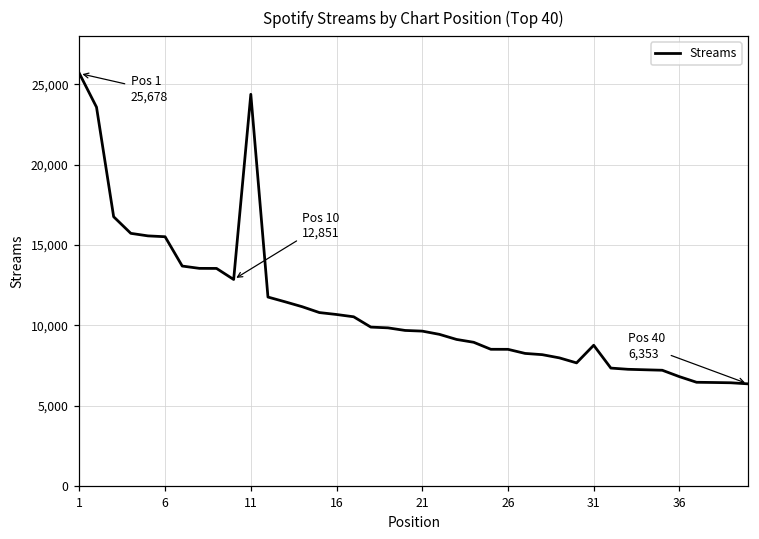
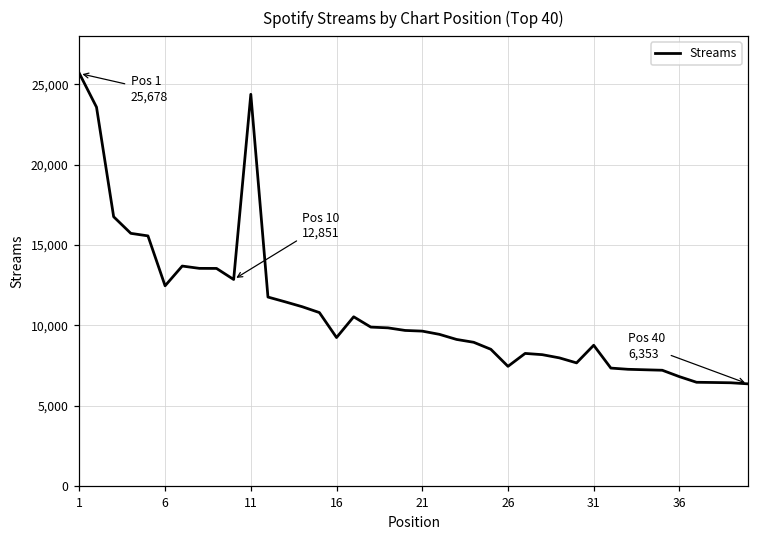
6: 15,500 -> 12,500
16: 10,700 -> 9,200
26: 8,500 -> 7,400
